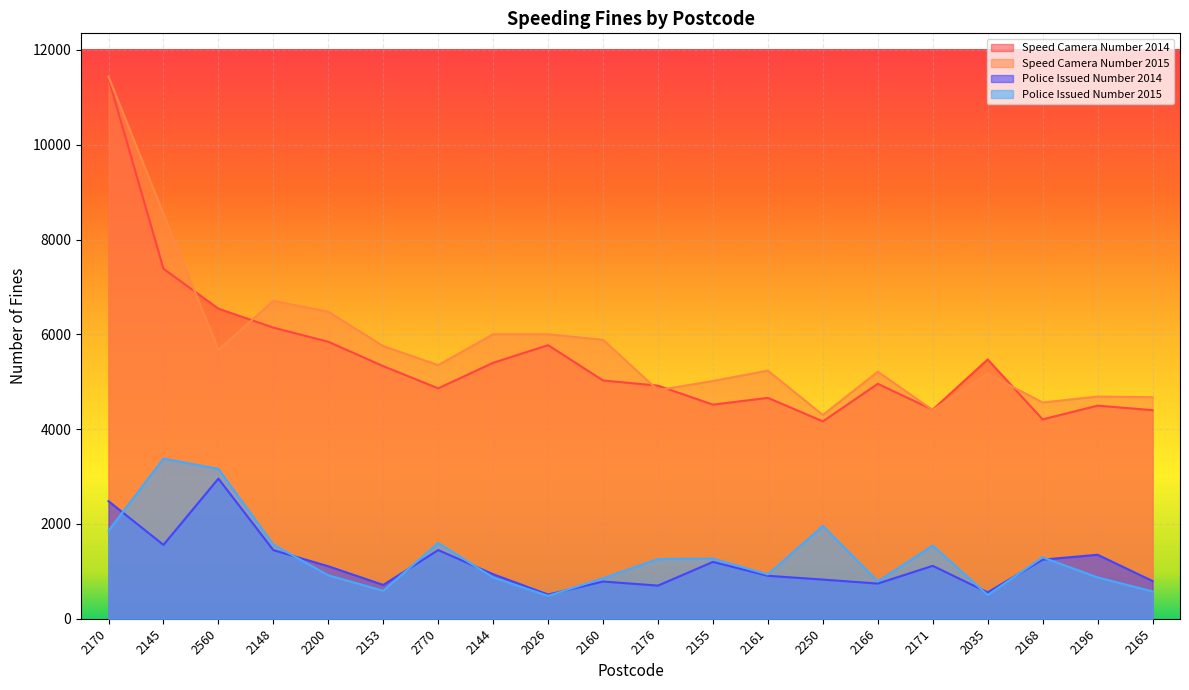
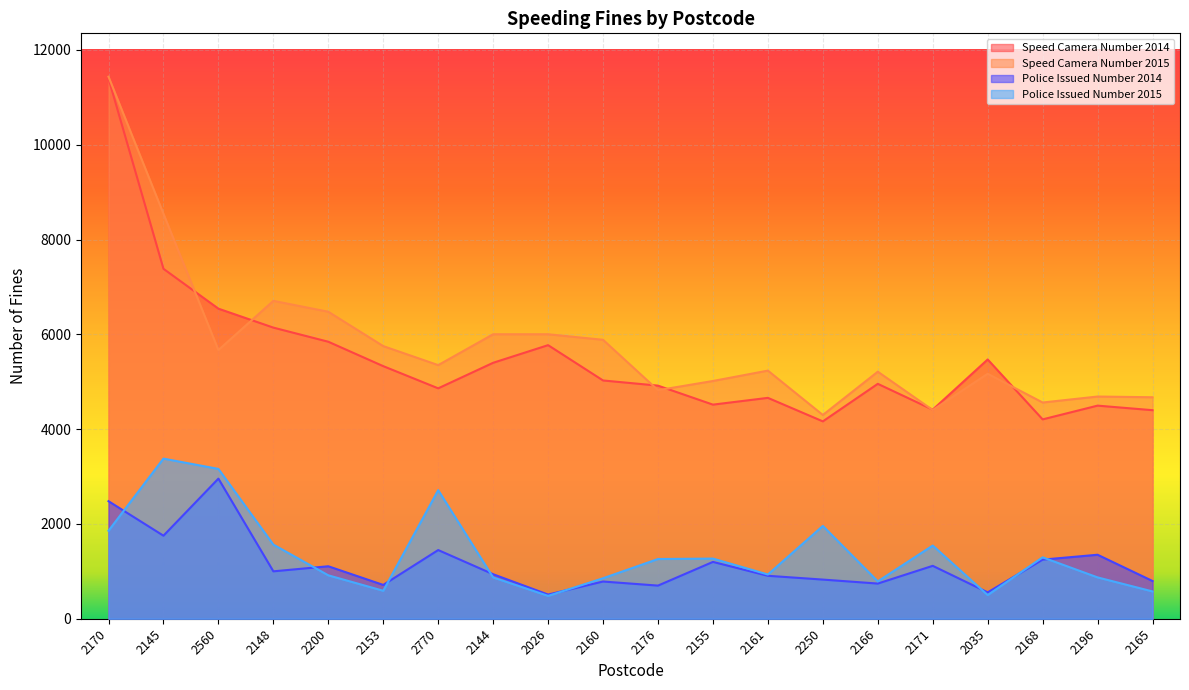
Police Issued Number 2014, 2145: 1600 -> 1800
Police Issued Number 2014, 2148: 1400 -> 1000
Police Issued Number 2015, 2770: 1600 -> 2700
